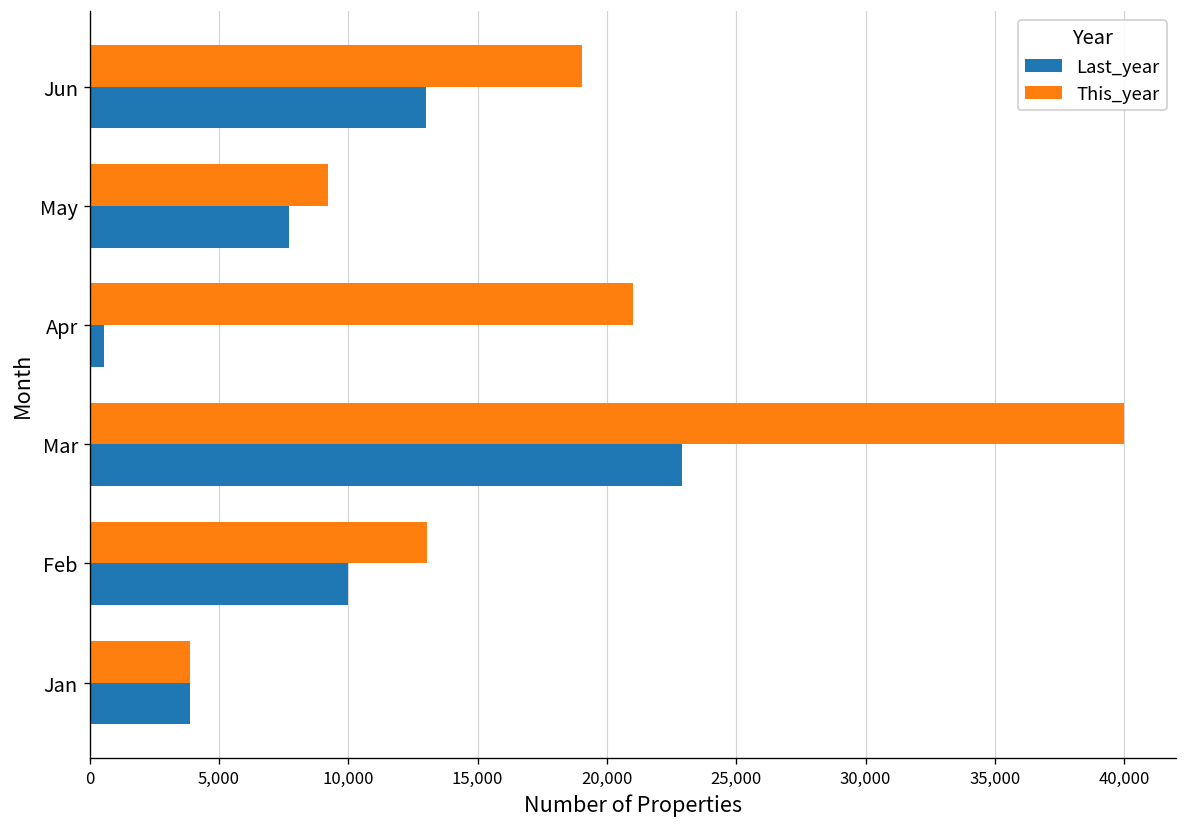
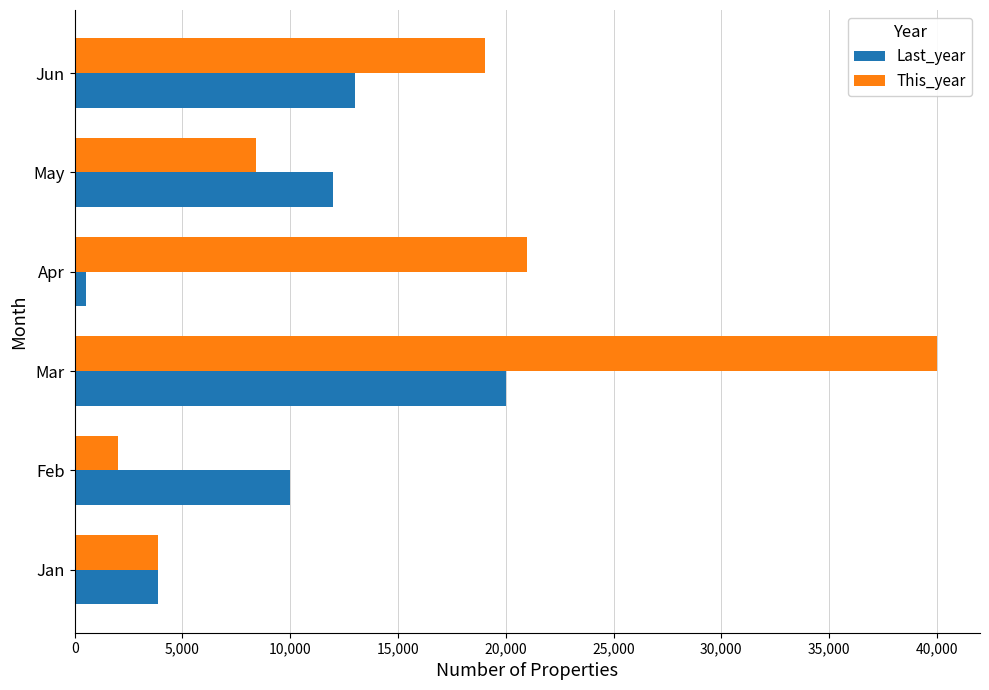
This_year, May: 9,200 -> 8,400
Last_year, May: 7,700 -> 12,000
Last_year, Mar: 22,900 -> 20,000
This_year, Feb: 13,000 -> 2,000
